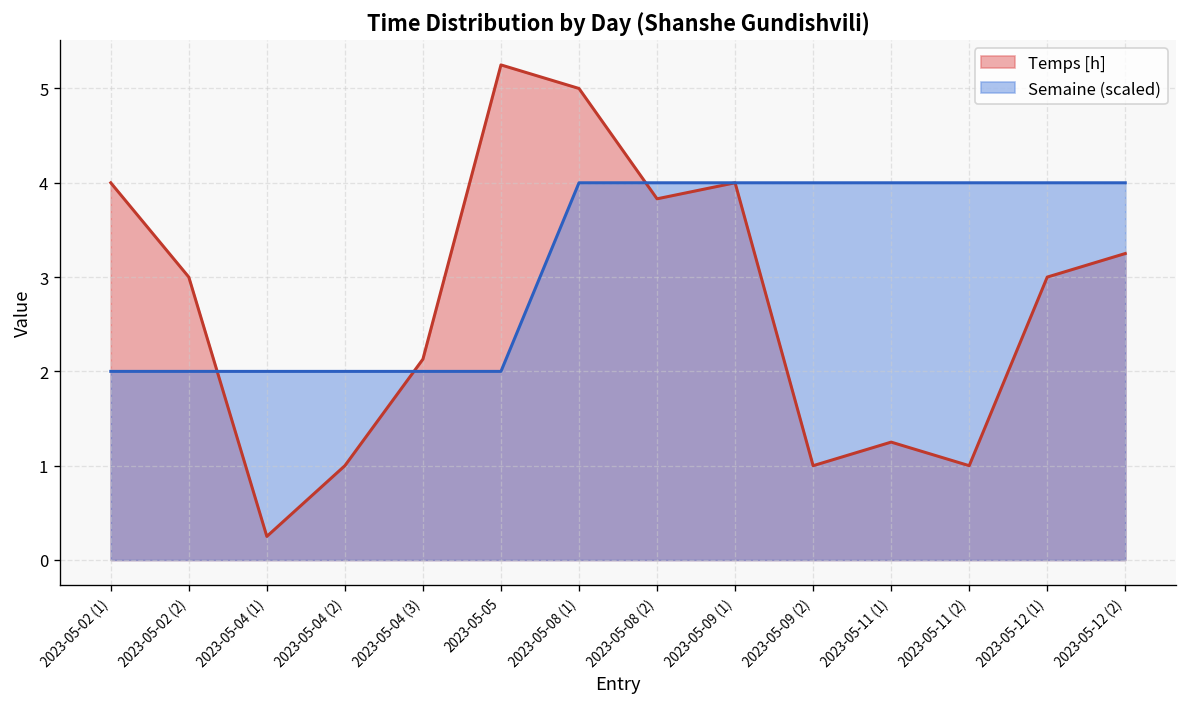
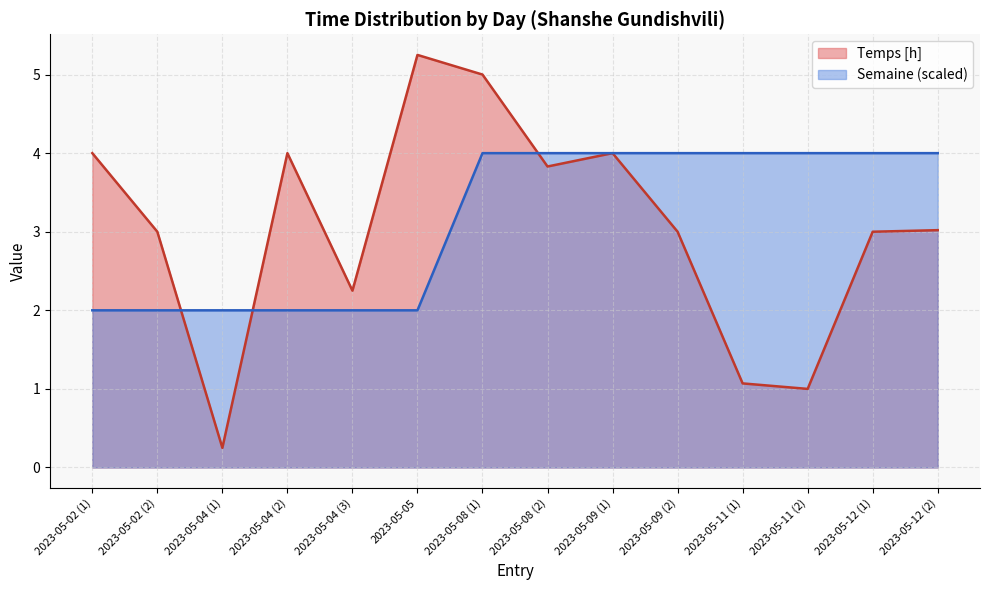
Temps [h], 2023-05-04 (2): 1 -> 4
Temps [h], 2023-05-04 (3): 2.1 -> 2.3
Temps [h], 2023-05-09 (2): 1 -> 3
Temps [h], 2023-05-11 (1): 1.3 -> 1.1
Temps [h], 2023-05-12 (2): 3.3 -> 3.0
